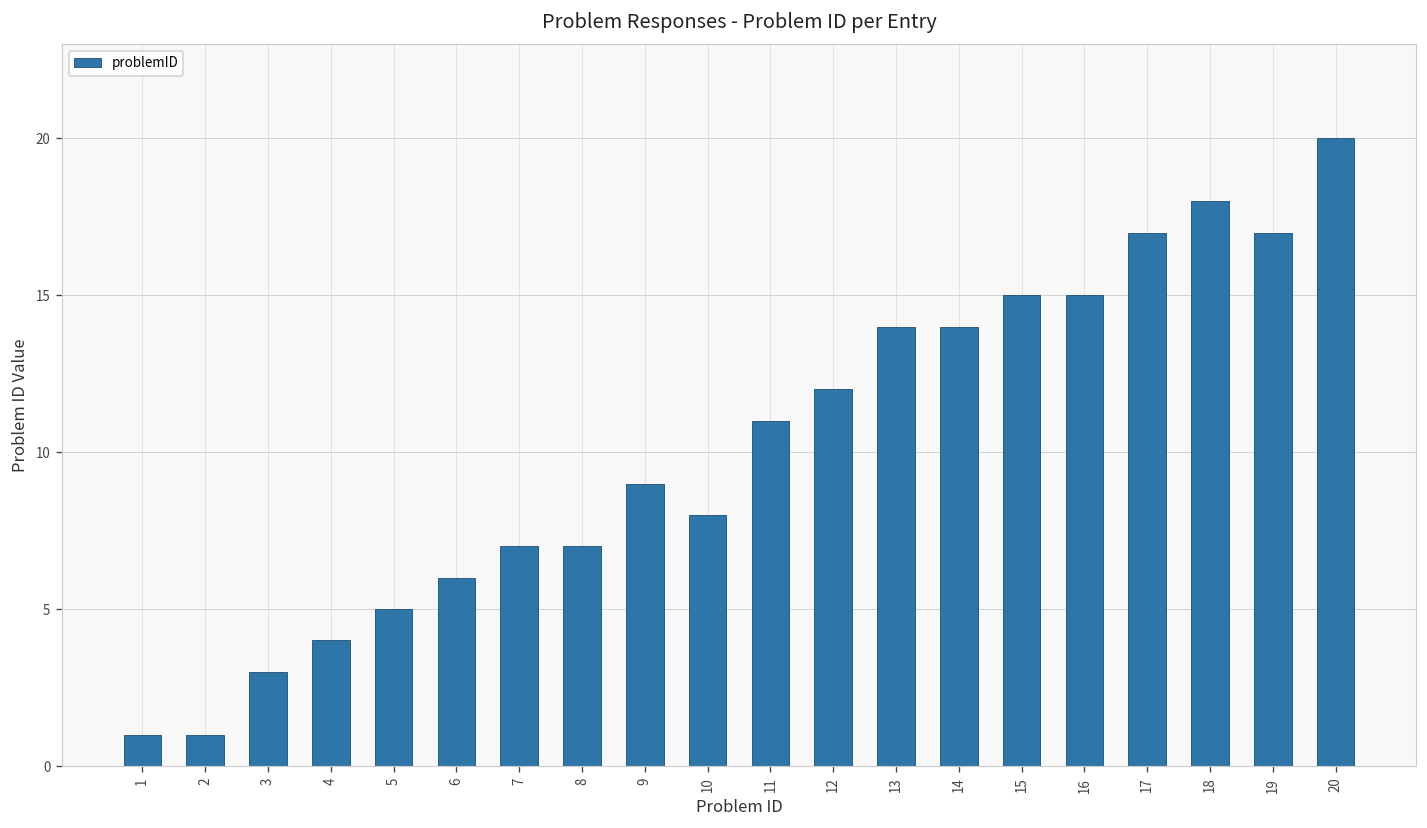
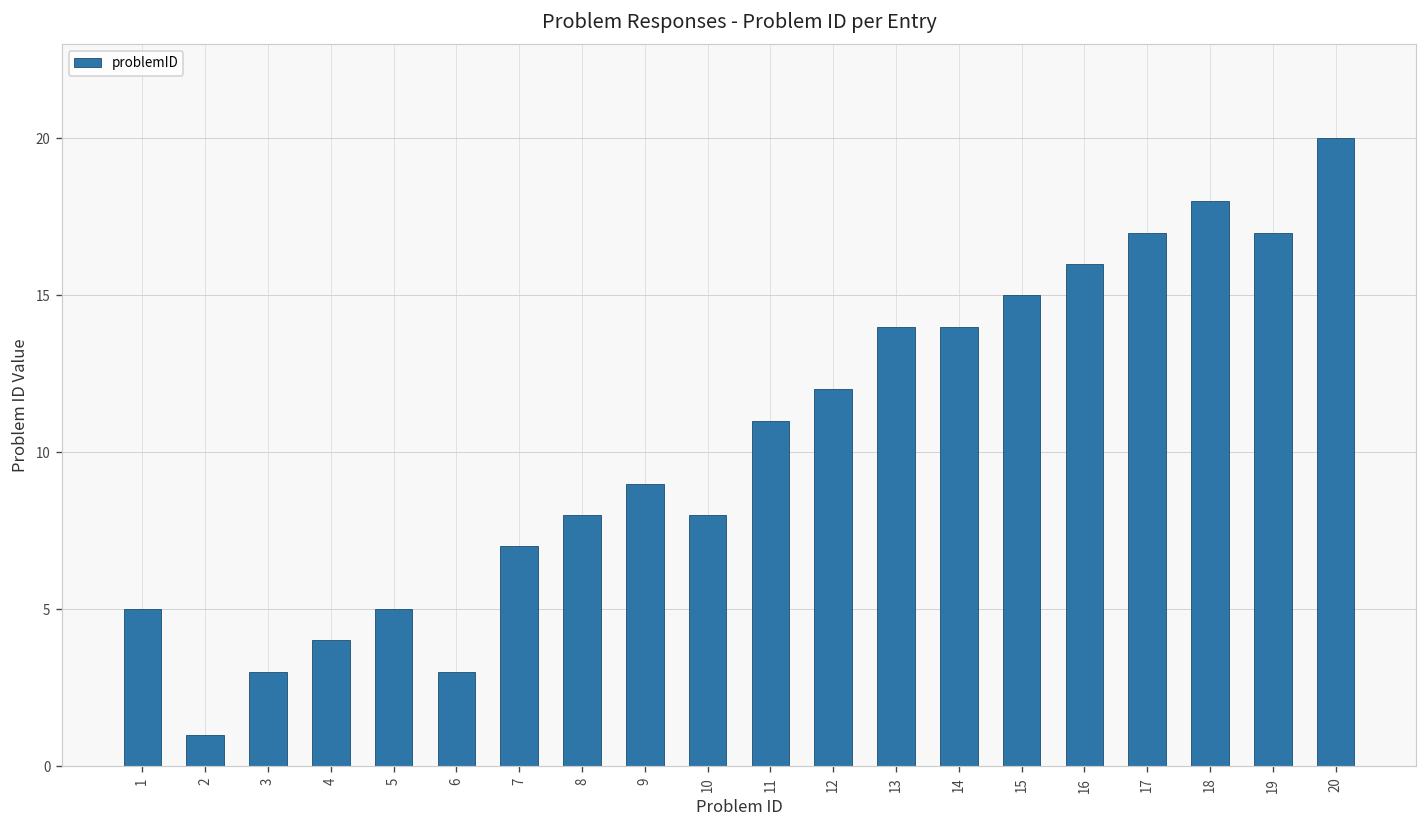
1: 1 -> 5
6: 6 -> 3
8: 7 -> 8
16: 15 -> 16
